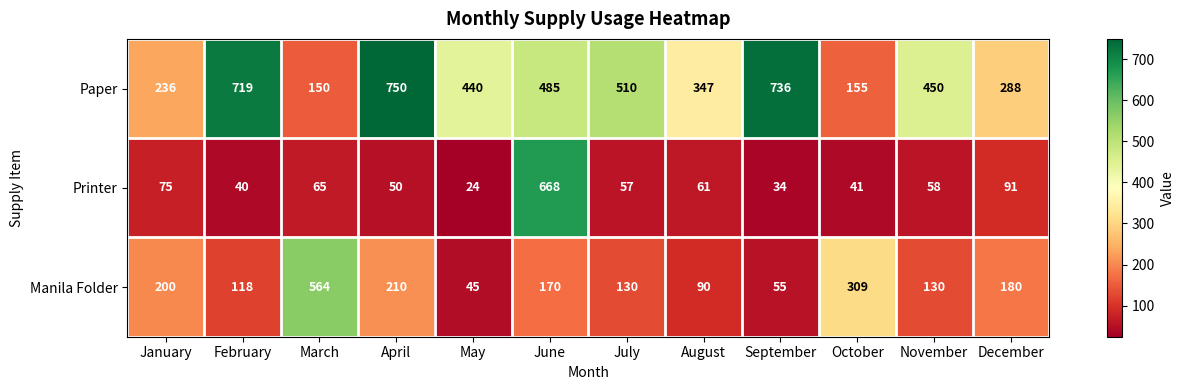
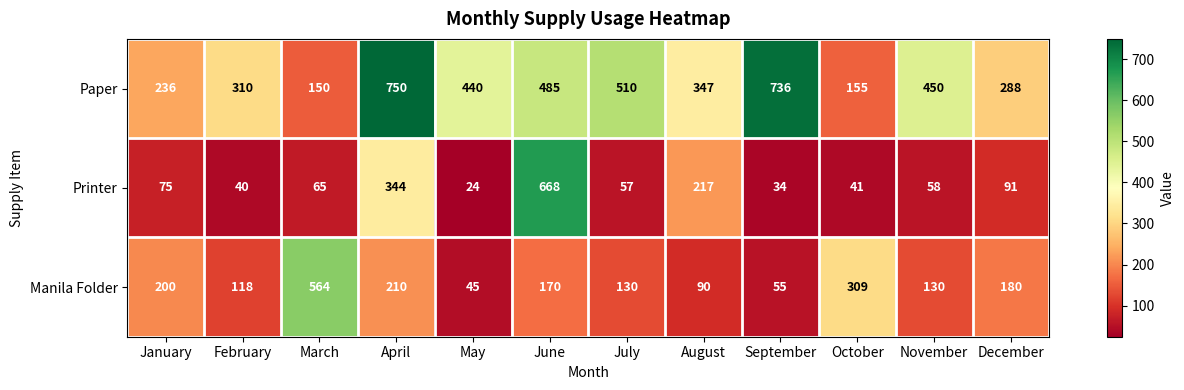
Paper, February: 719 -> 310
Printer, April: 50 -> 344
Printer, August: 61 -> 217
